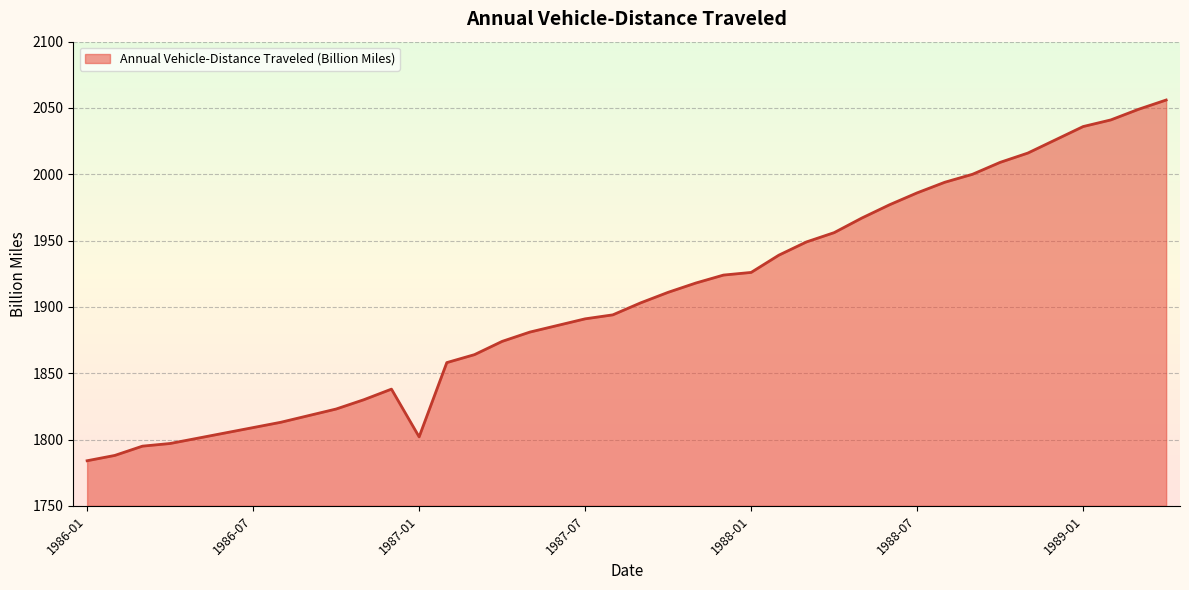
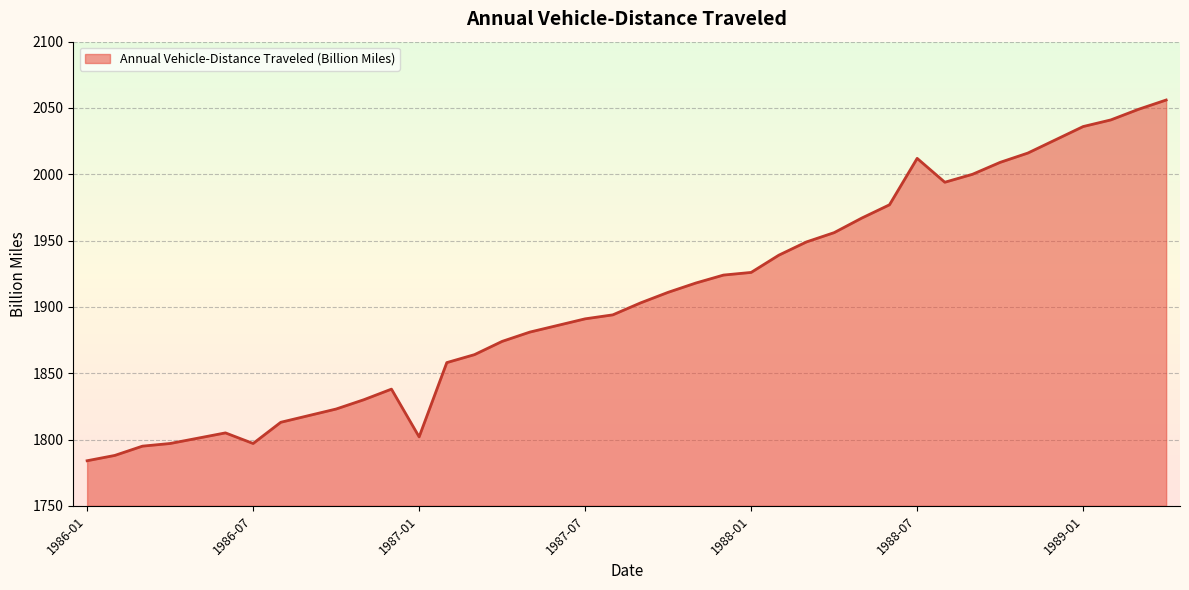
1986-07: 1809 -> 1797
1988-07: 1986 -> 2012
